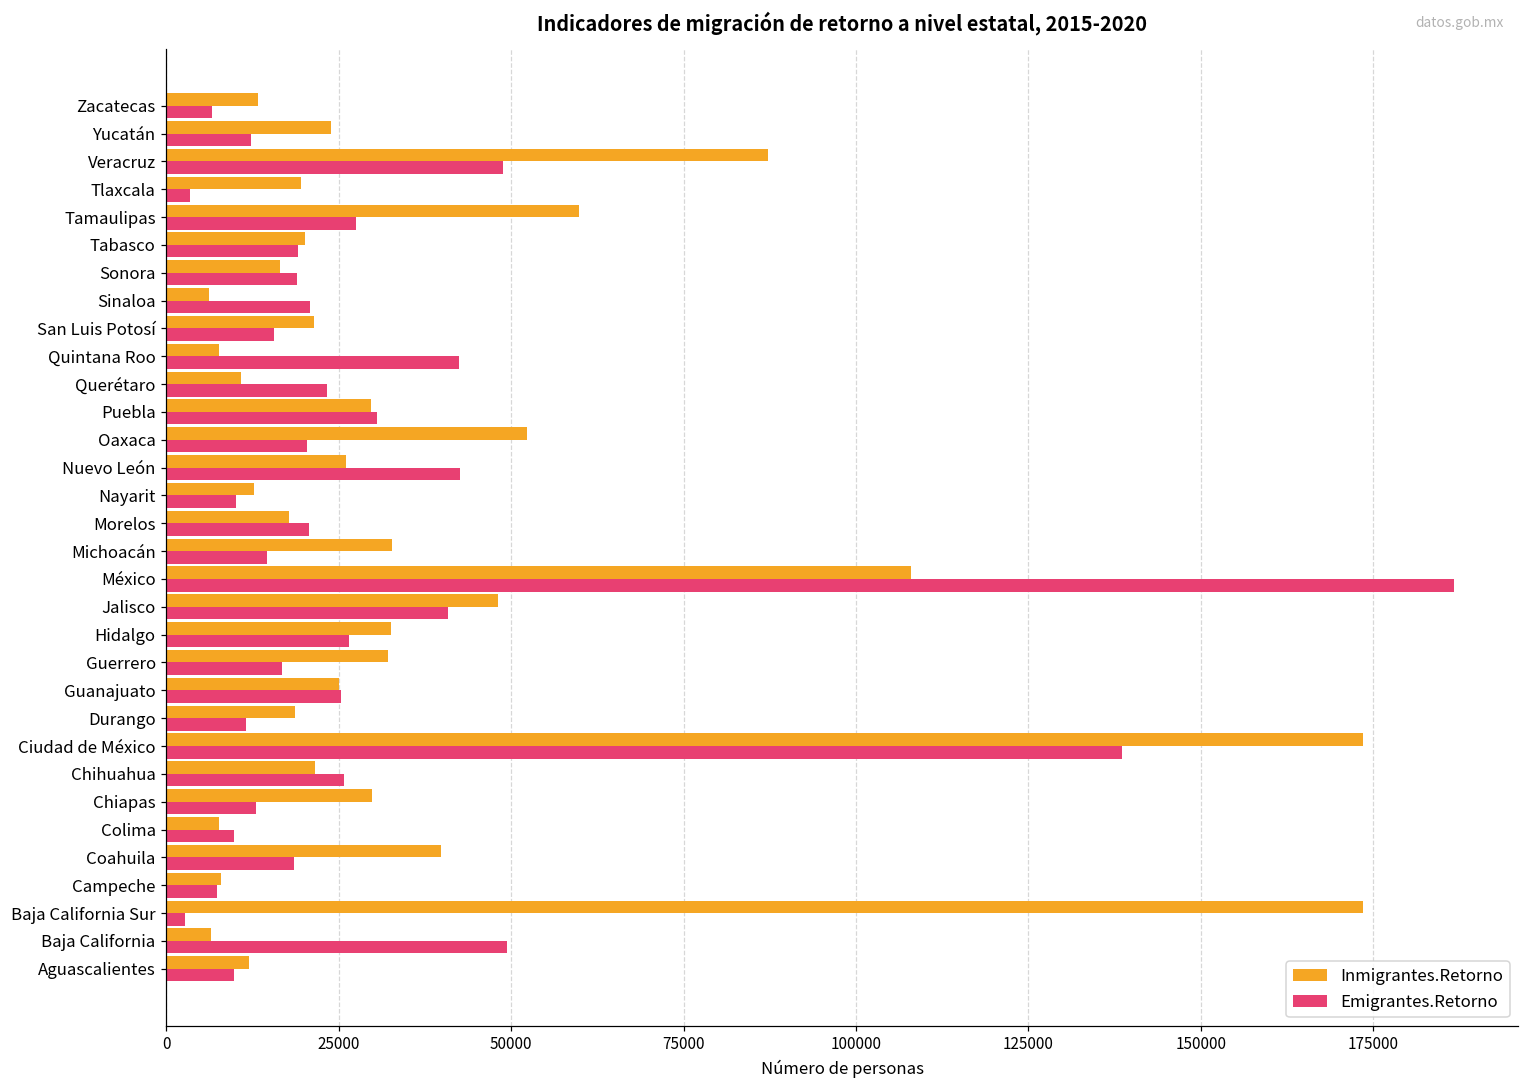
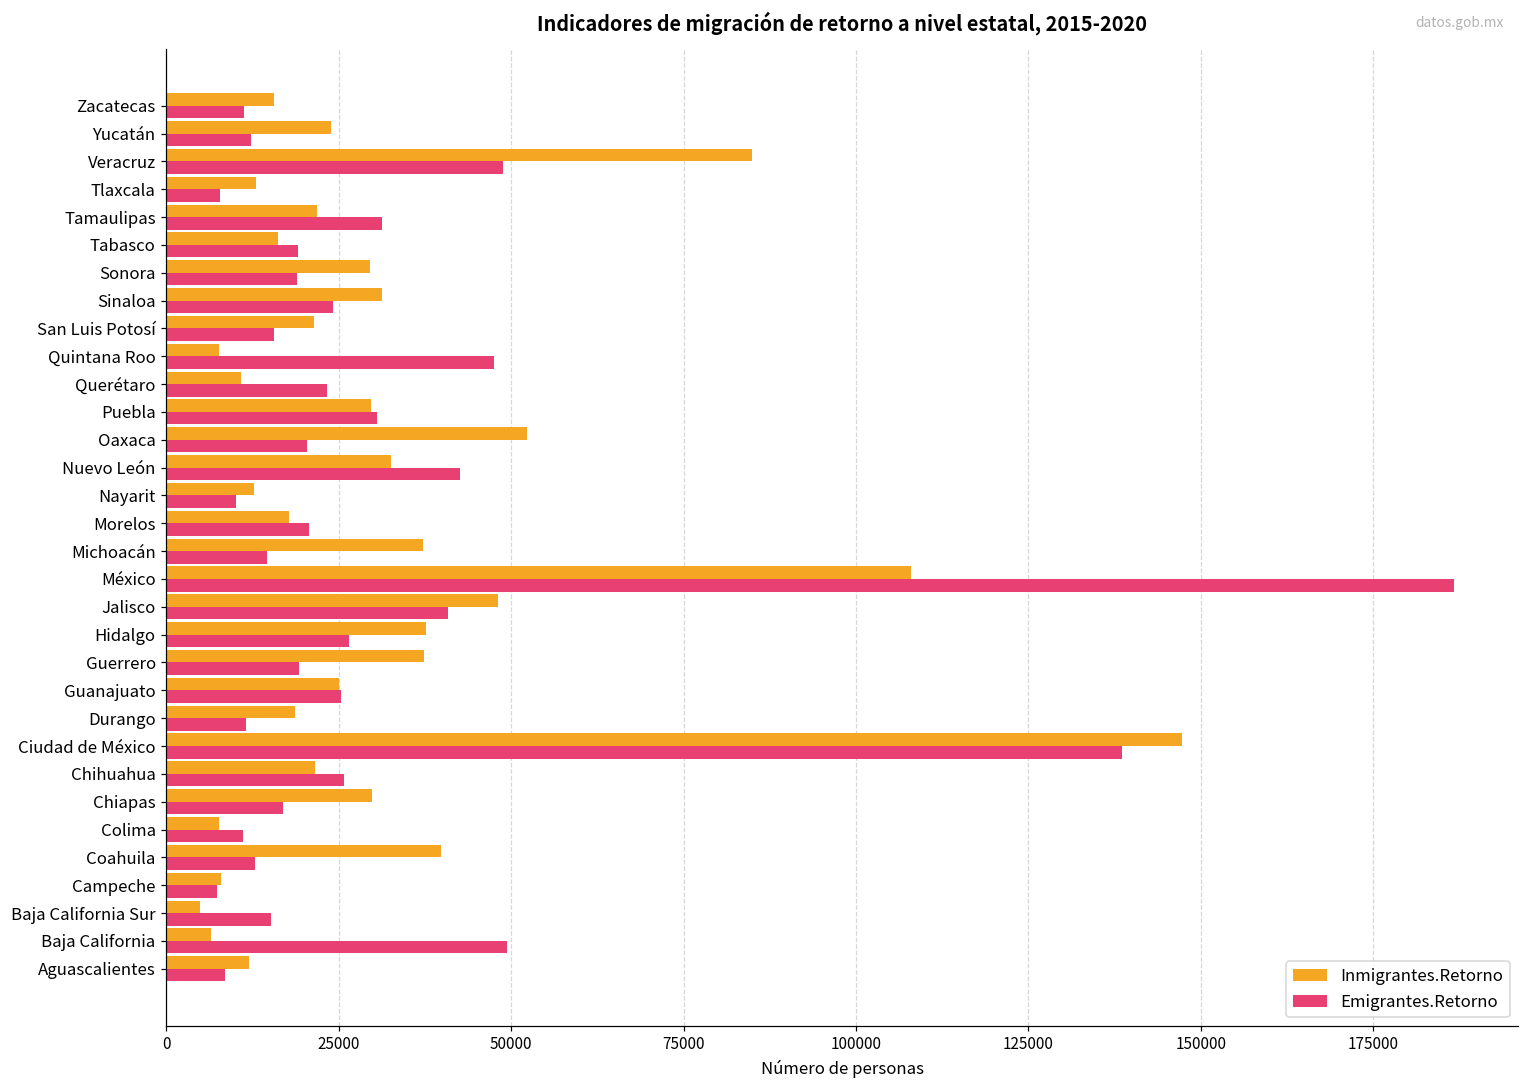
Inmigrantes.Retorno, Zacatecas: 13000 -> 16000
Emigrantes.Retorno, Zacatecas: 7000 -> 11000
Inmigrantes.Retorno, Veracruz: 87000 -> 85000
Inmigrantes.Retorno, Tlaxcala: 19000 -> 13000
Emigrantes.Retorno, Tlaxcala: 3000 -> 8000
Inmigrantes.Retorno, Tamaulipas: 60000 -> 22000
Emigrantes.Retorno, Tamaulipas: 27000 -> 31000
Inmigrantes.Retorno, Tabasco: 20000 -> 16000
Inmigrantes.Retorno, Sonora: 16000 -> 29000
Inmigrantes.Retorno, Sinaloa: 6000 -> 31000
Emigrantes.Retorno, Sinaloa: 21000 -> 24000
Emigrantes.Retorno, Quintana Roo: 42000 -> 48000
Inmigrantes.Retorno, Nuevo León: 26000 -> 33000
Inmigrantes.Retorno, Michoacán: 33000 -> 37000
Inmigrantes.Retorno, Hidalgo: 33000 -> 38000
Inmigrantes.Retorno, Guerrero: 32000 -> 37000
Emigrantes.Retorno, Guerrero: 17000 -> 19000
Inmigrantes.Retorno, Ciudad de México: 174000 -> 147000
Emigrantes.Retorno, Chiapas: 13000 -> 17000
Emigrantes.Retorno, Colima: 10000 -> 11000
Emigrantes.Retorno, Coahuila: 18000 -> 13000
Inmigrantes.Retorno, Baja California Sur: 174000 -> 5000
Emigrantes.Retorno, Baja California Sur: 3000 -> 15000
Emigrantes.Retorno, Aguascalientes: 10000 -> 8000
